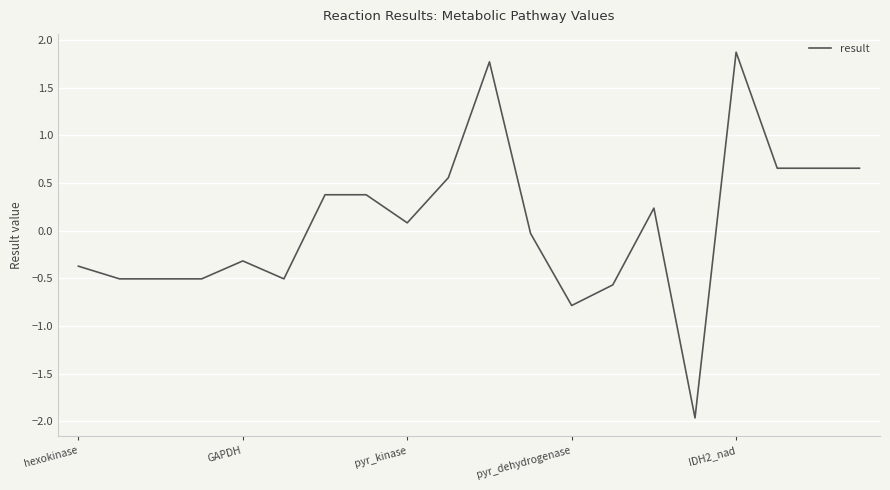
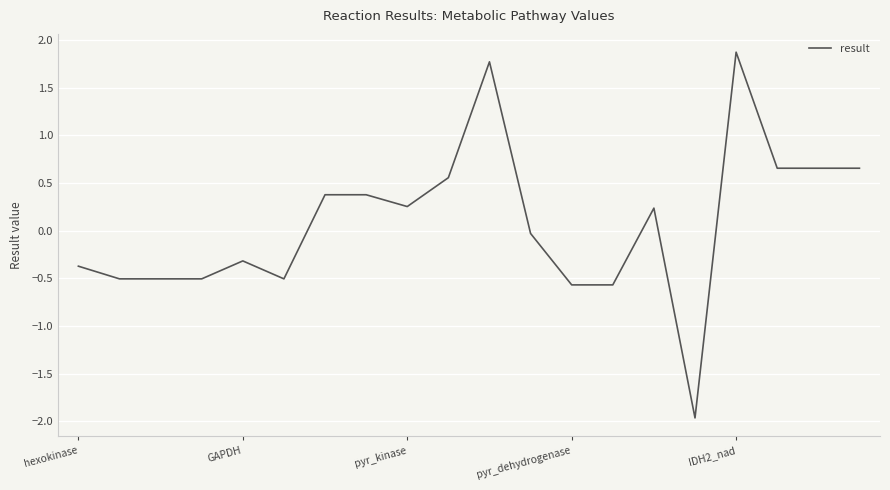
pyr_kinase: 0.1 -> 0.3
pyr_dehydrogenase: -0.8 -> -0.6
